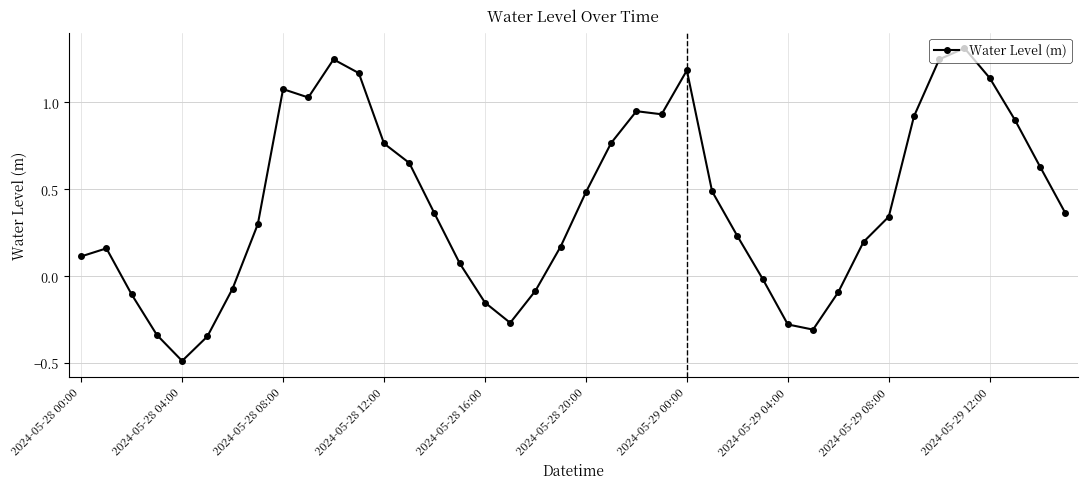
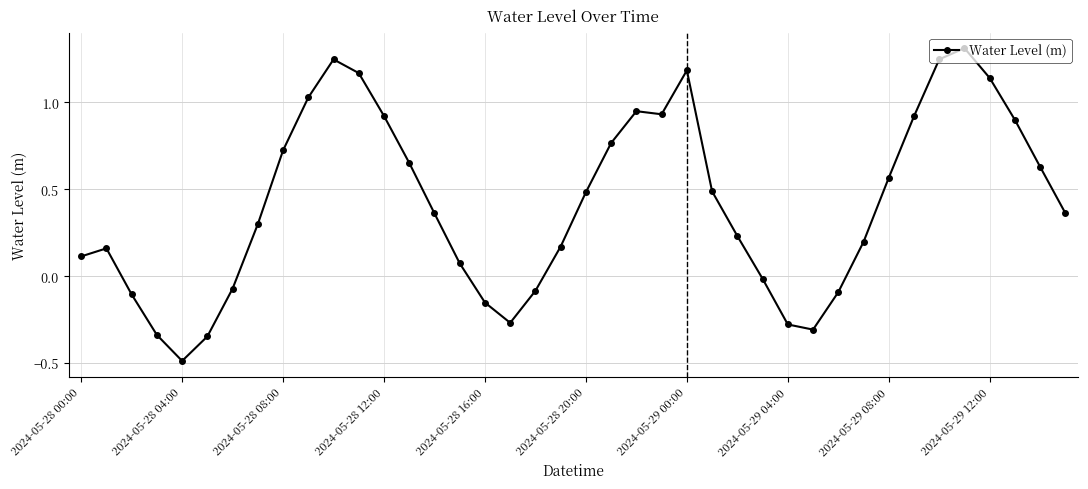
2024-05-28 08:00: 1.08 -> 0.72
2024-05-28 12:00: 0.76 -> 0.92
2024-05-29 08:00: 0.34 -> 0.57
